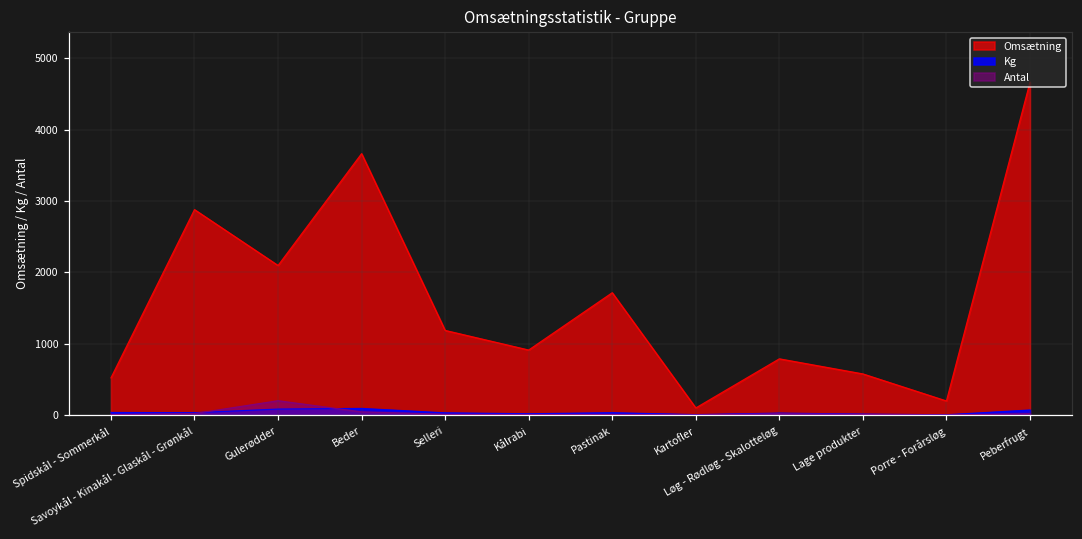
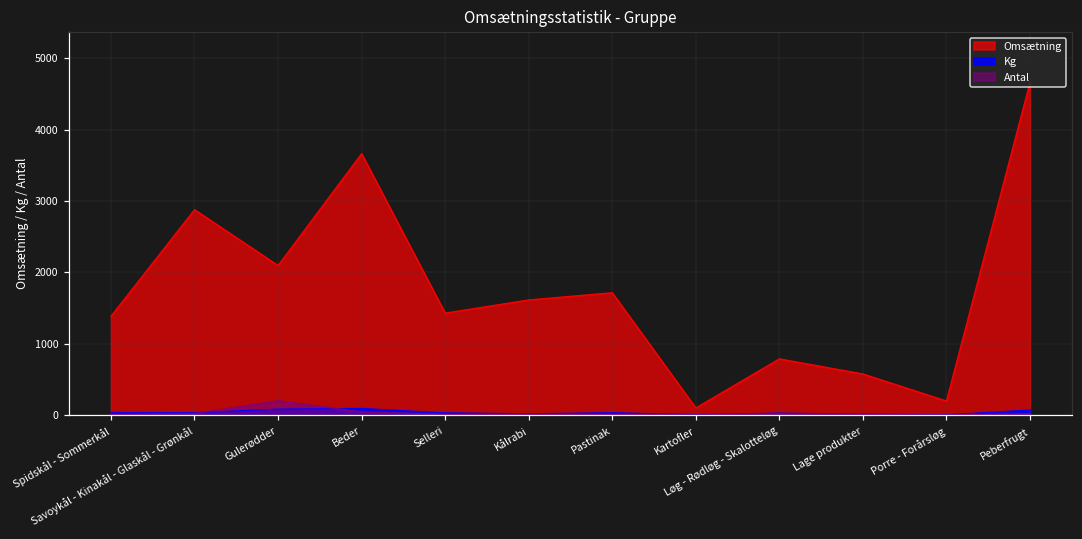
Omsætning, Spidskål - Sommerkål: 500 -> 1400
Omsætning, Selleri: 1200 -> 1400
Omsætning, Kålrabi: 900 -> 1600
